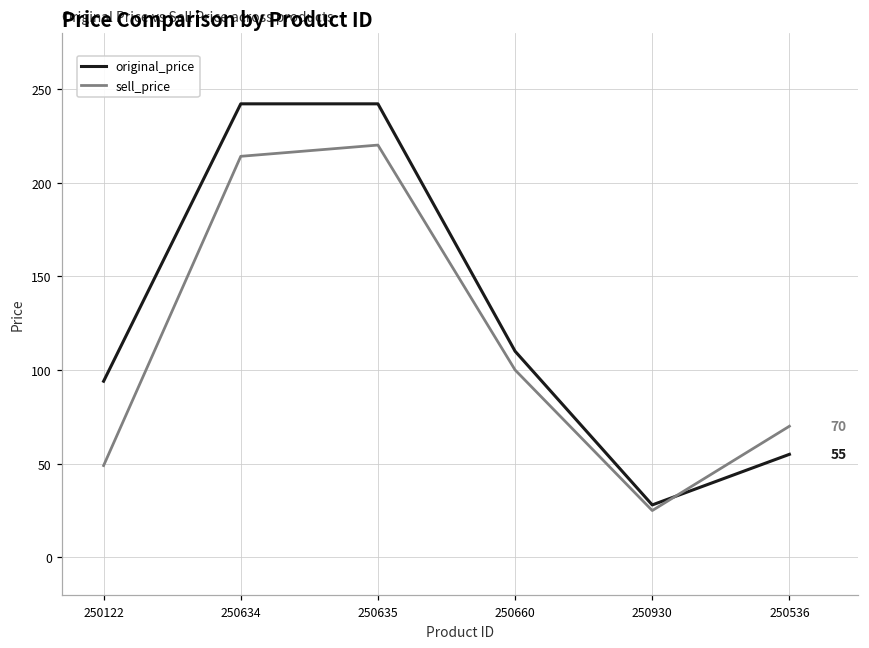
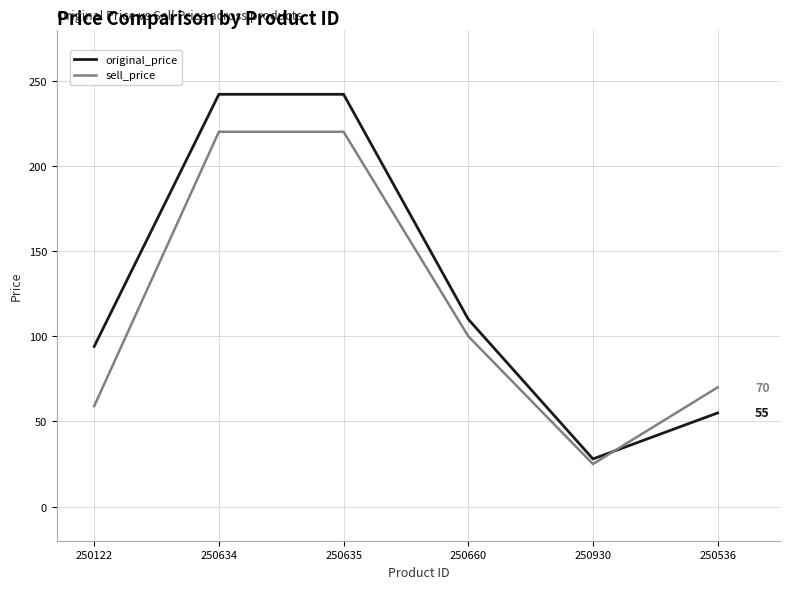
sell_price, 250122: 49 -> 59
sell_price, 250634: 214 -> 220
